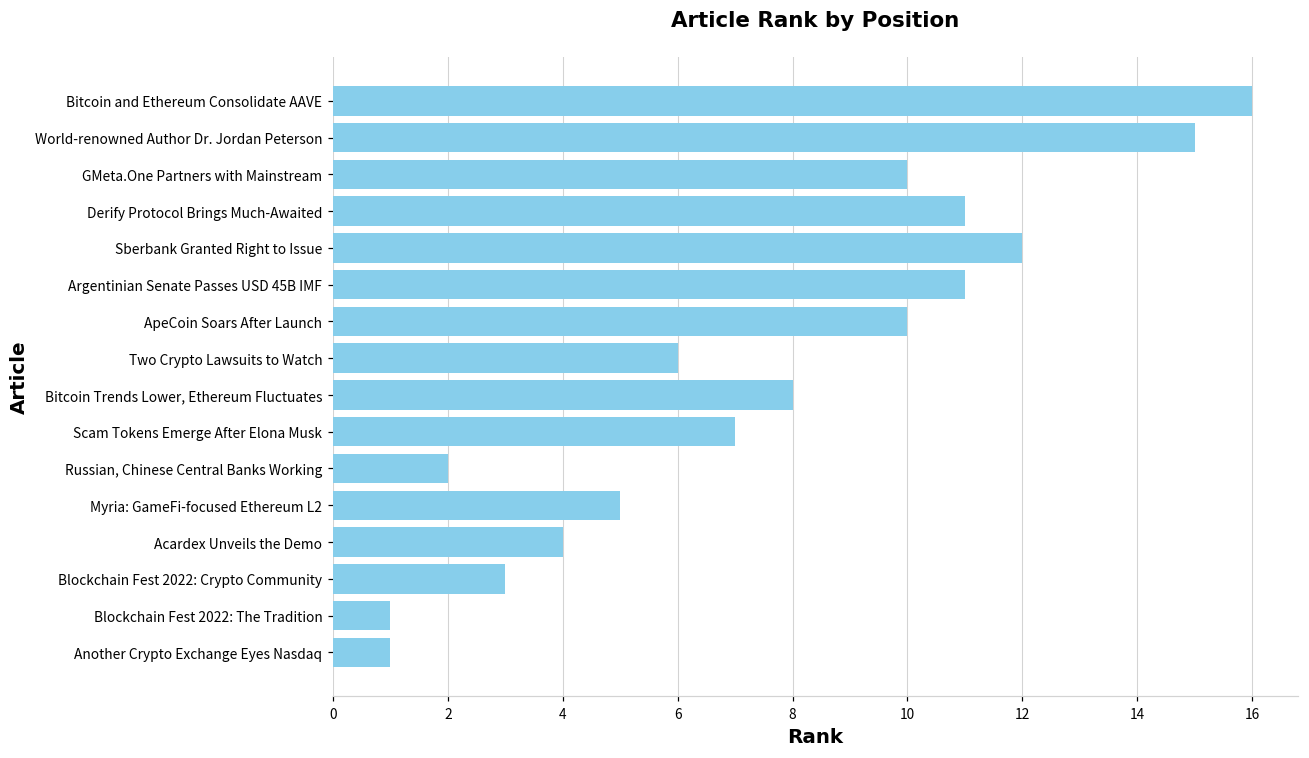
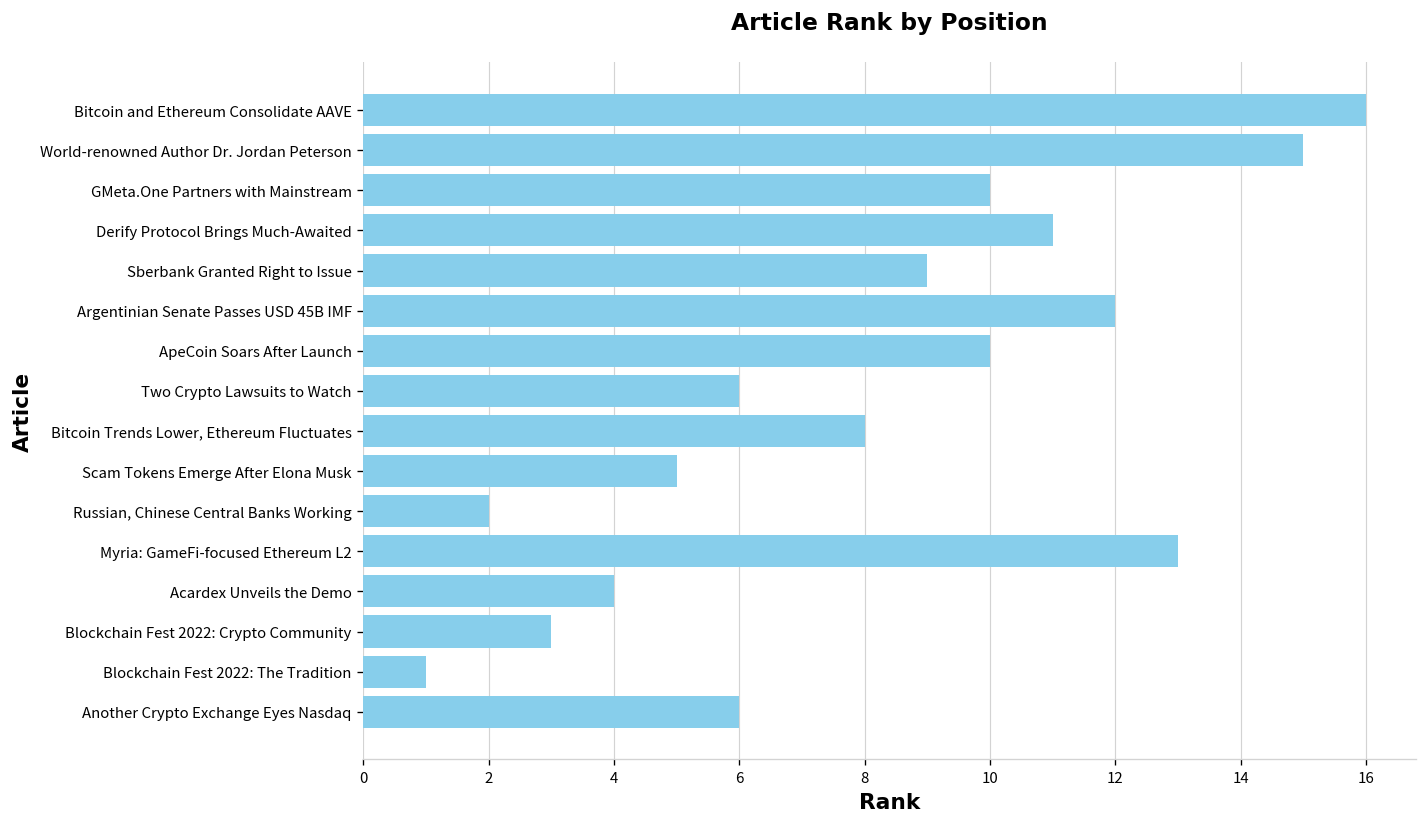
Sberbank Granted Right to Issue: 12 -> 9
Argentinian Senate Passes USD 45B IMF: 11 -> 12
Scam Tokens Emerge After Elona Musk: 7 -> 5
Myria: GameFi-focused Ethereum L2: 5 -> 13
Another Crypto Exchange Eyes Nasdaq: 1 -> 6
